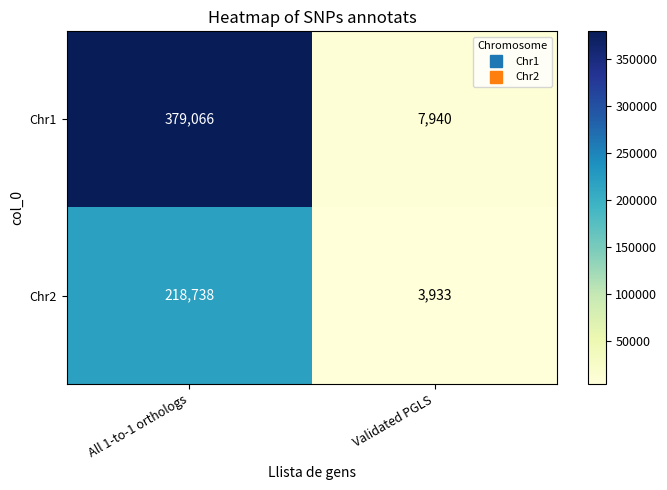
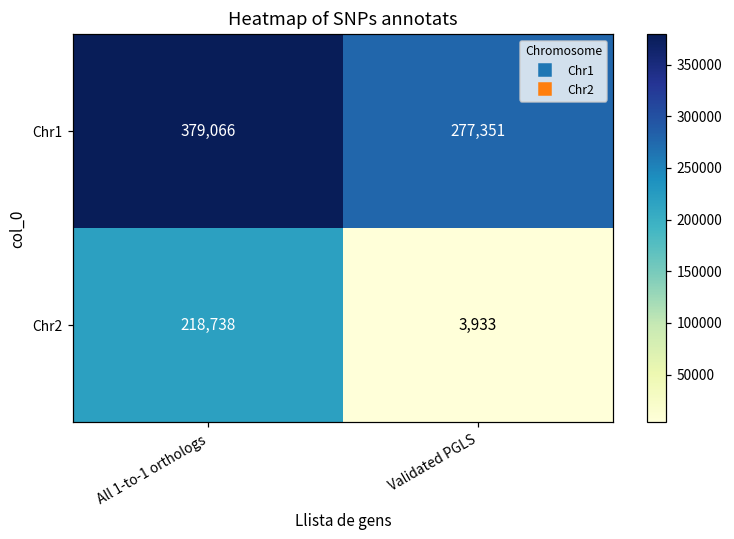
Chr1, Validated PGLS: 7,940 -> 277,351
